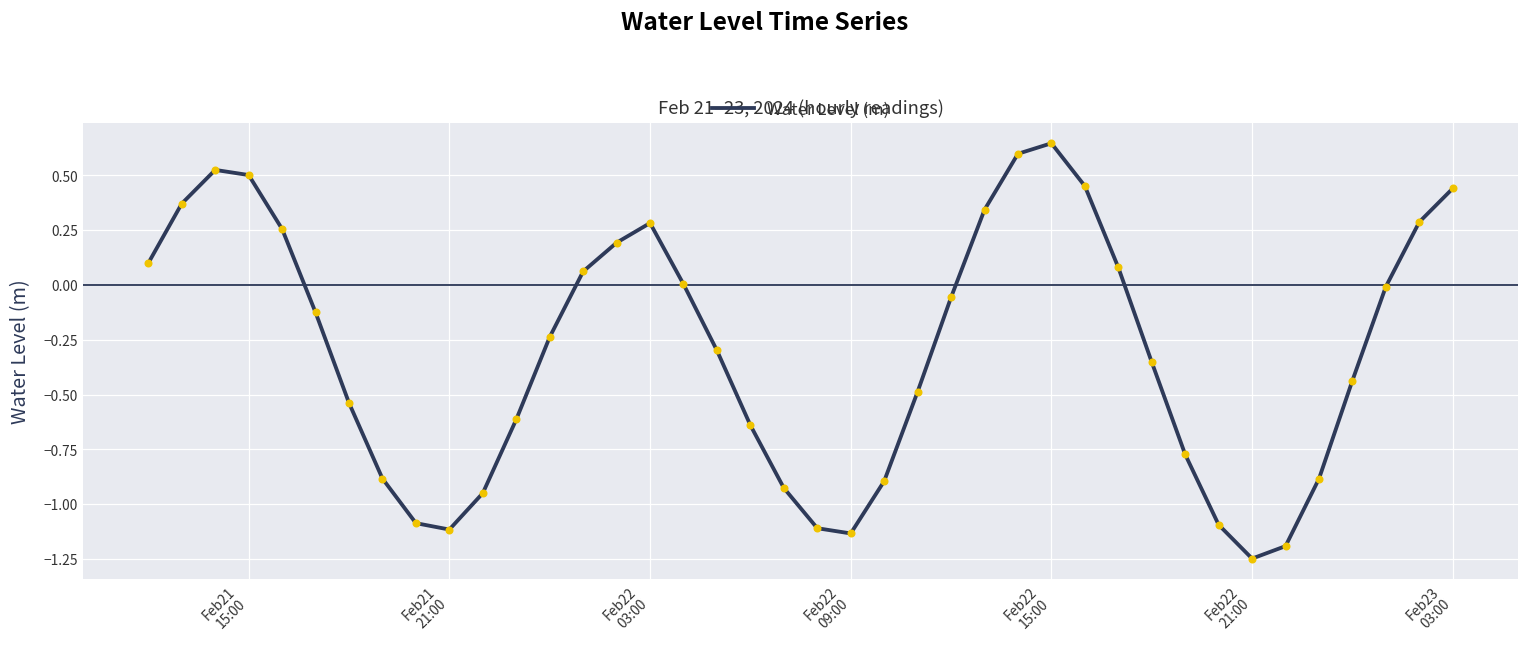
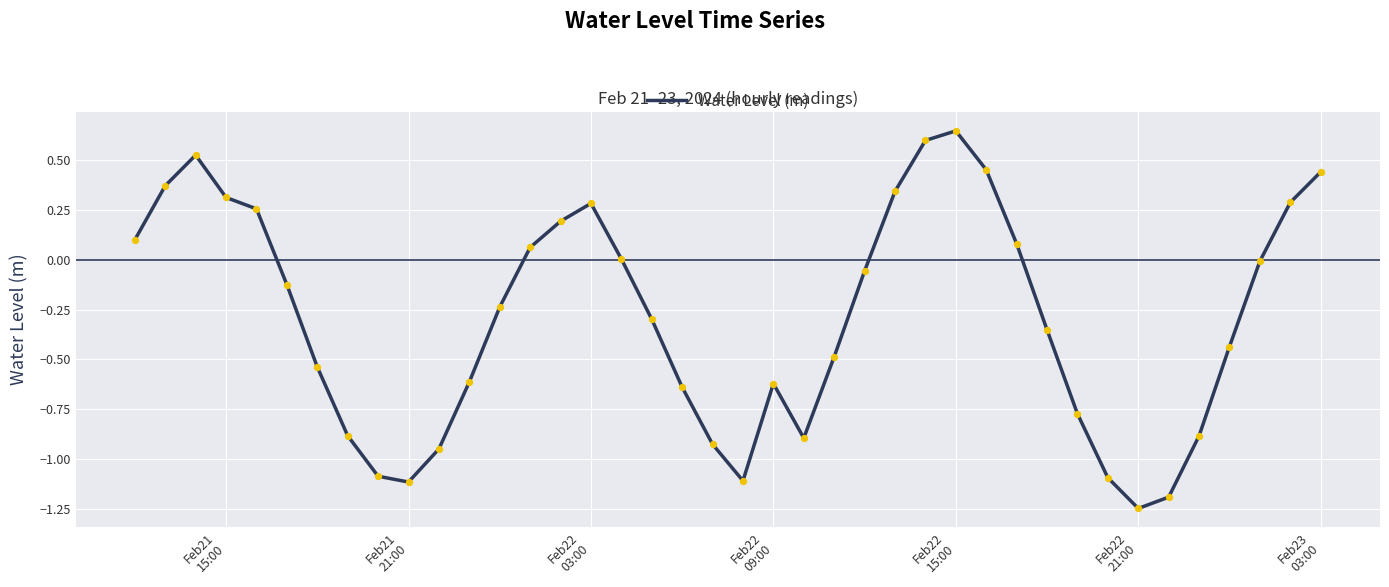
Feb21 15:00: 0.50 -> 0.31
Feb22 09:00: -1.13 -> -0.62
